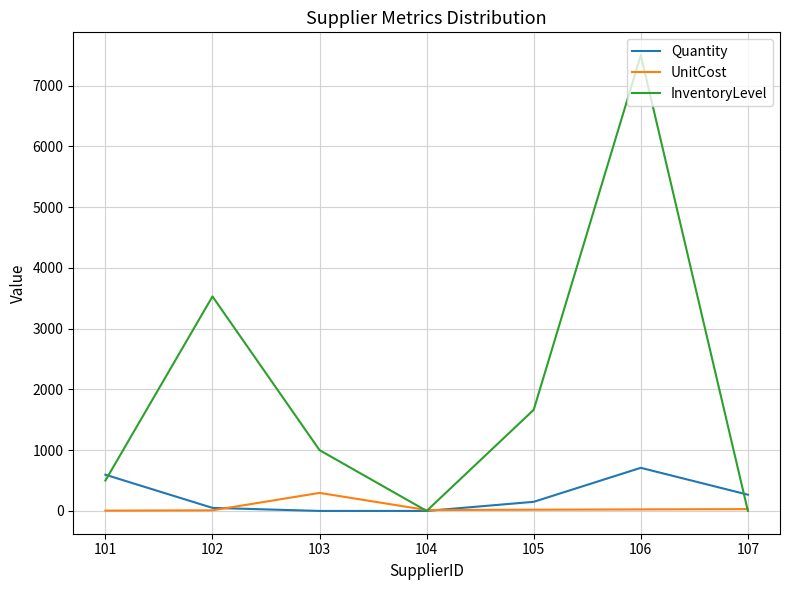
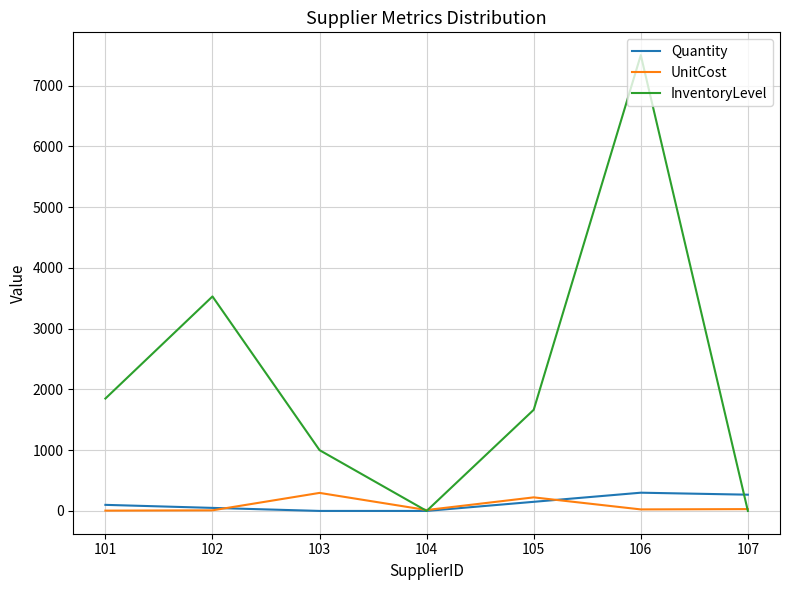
Quantity, 101: 600 -> 100
InventoryLevel, 101: 500 -> 1800
UnitCost, 105: 0 -> 200
Quantity, 106: 700 -> 300
